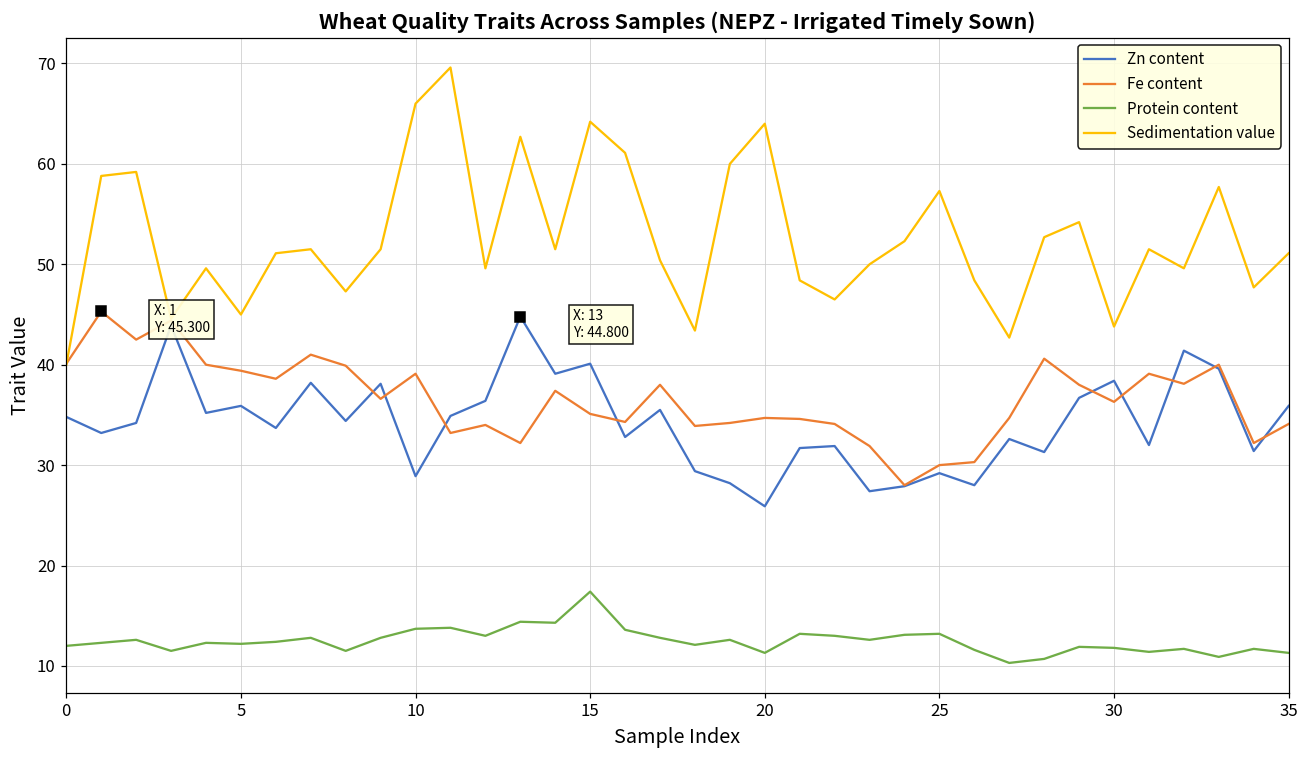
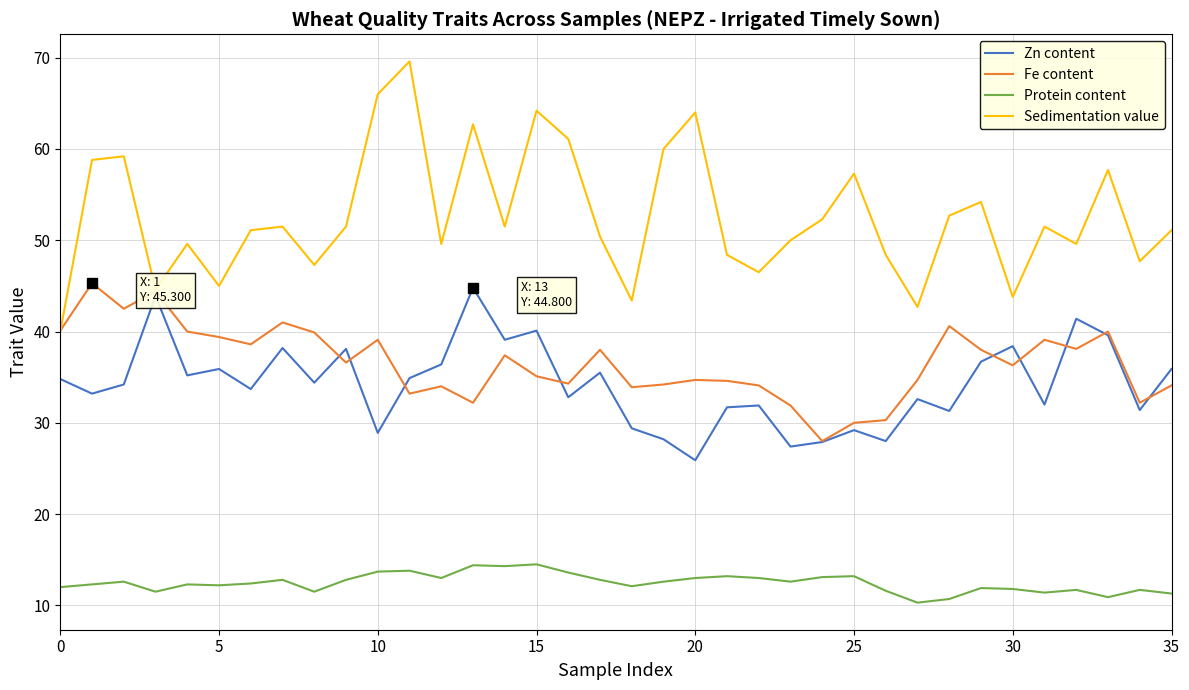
Protein content, 15: 17 -> 15
Protein content, 20: 11 -> 13
